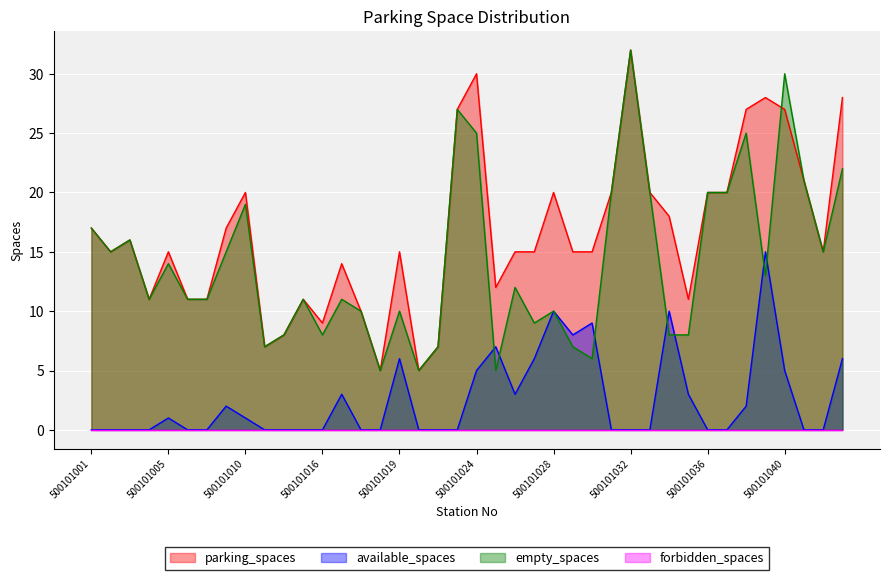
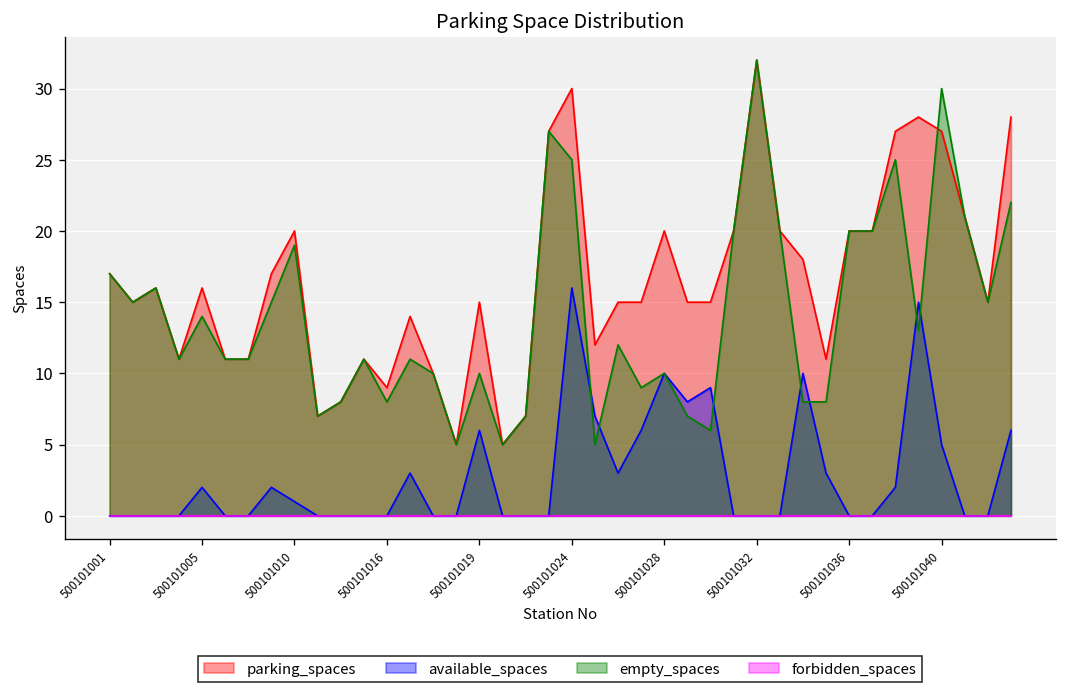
parking_spaces, 500101005: 15 -> 16
available_spaces, 500101005: 1 -> 2
available_spaces, 500101024: 5 -> 16
